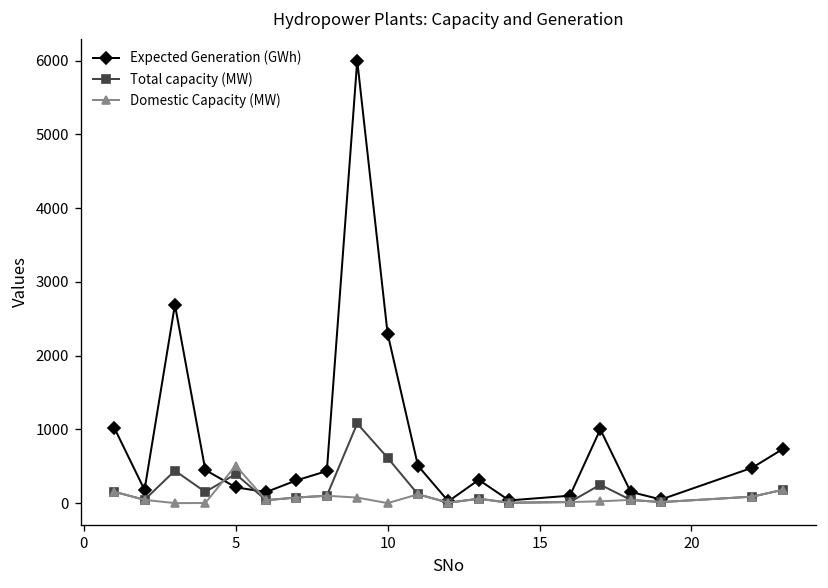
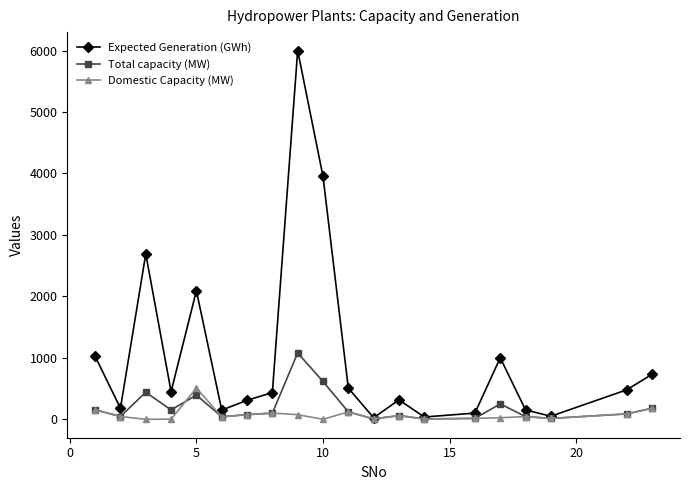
Expected Generation (GWh), 5: 200 -> 2100
Expected Generation (GWh), 10: 2300 -> 4000
